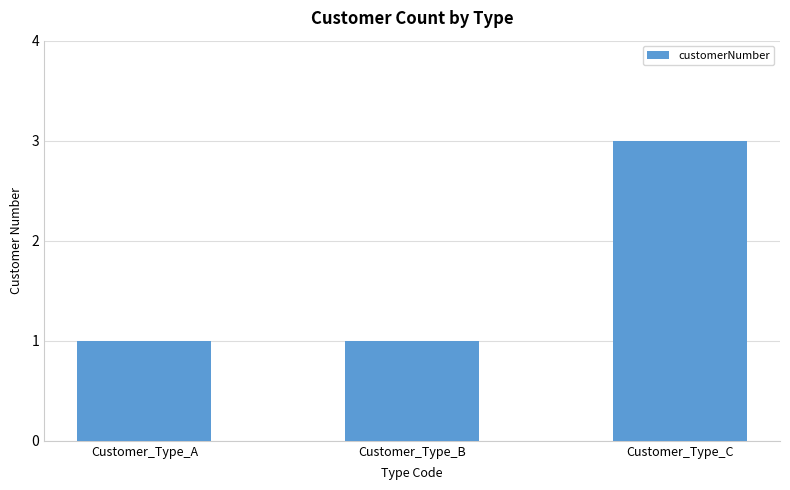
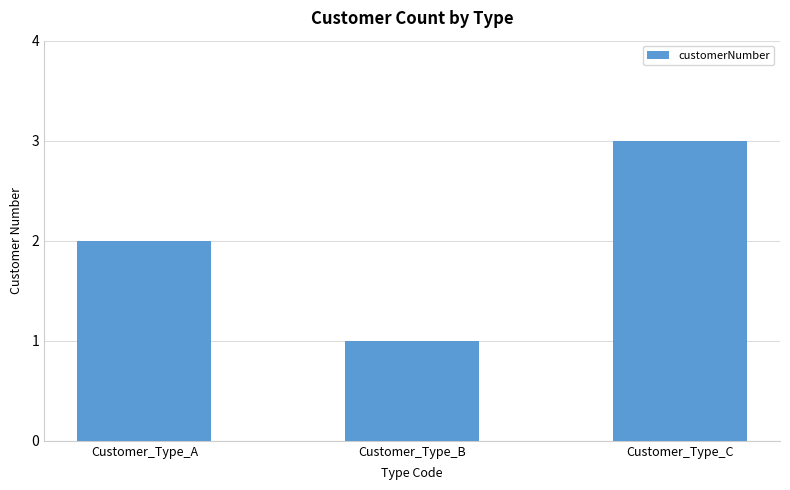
Customer_Type_A: 1 -> 2
